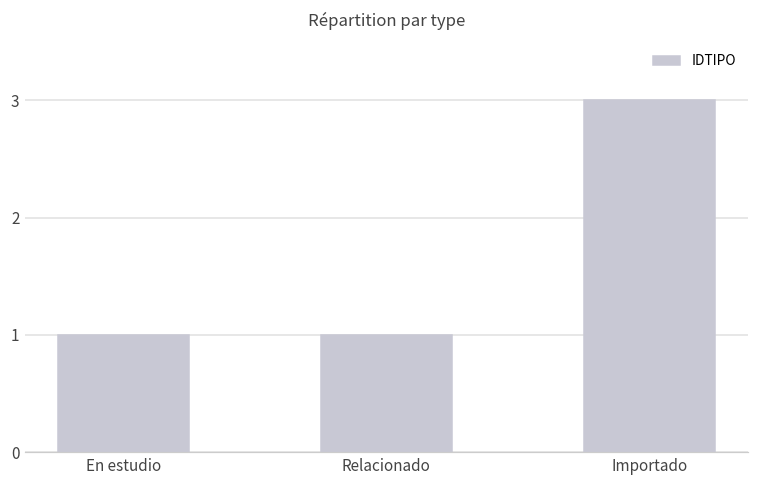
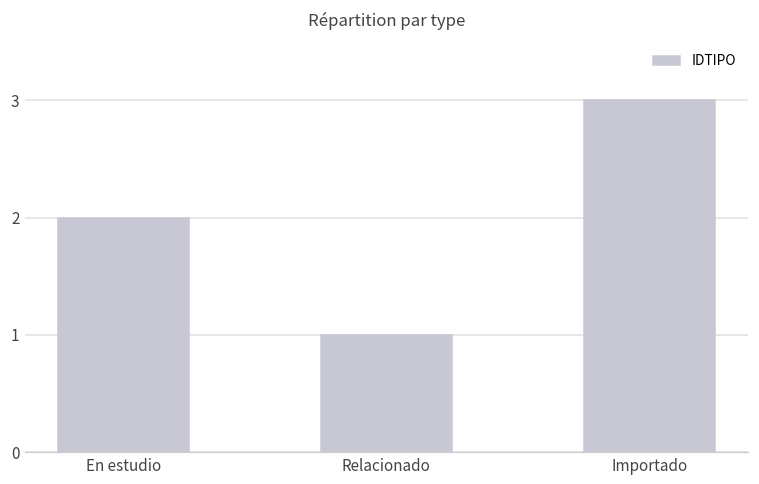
En estudio: 1 -> 2
